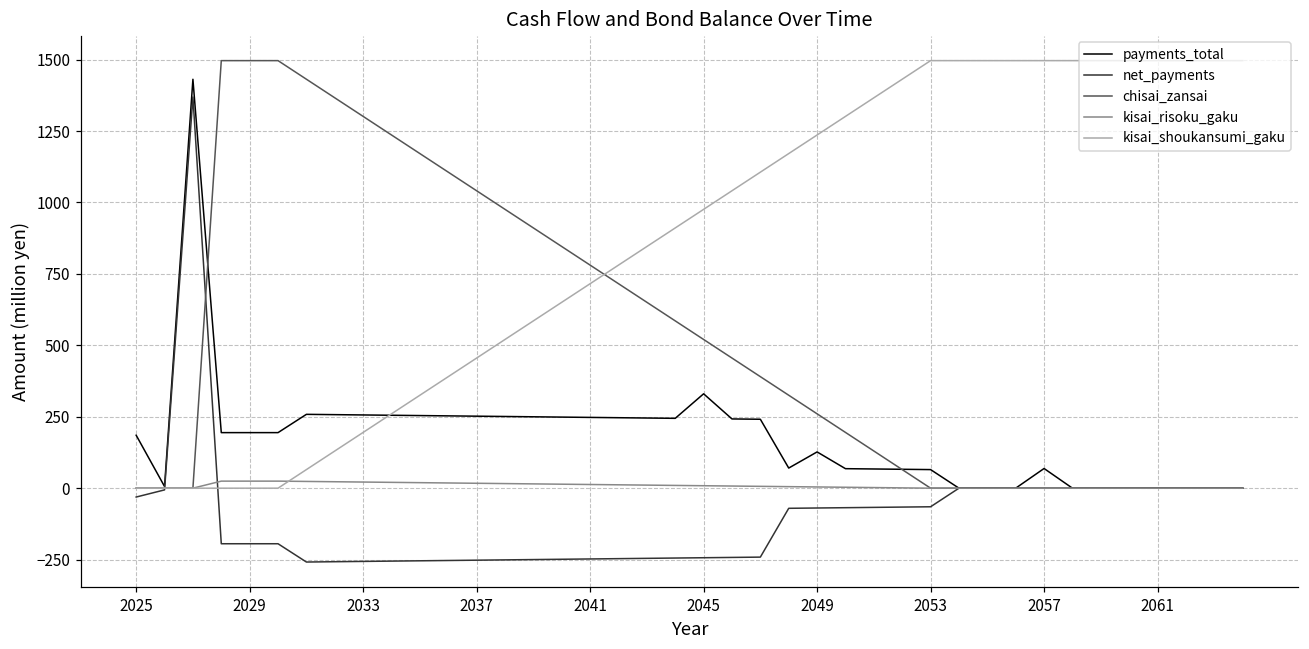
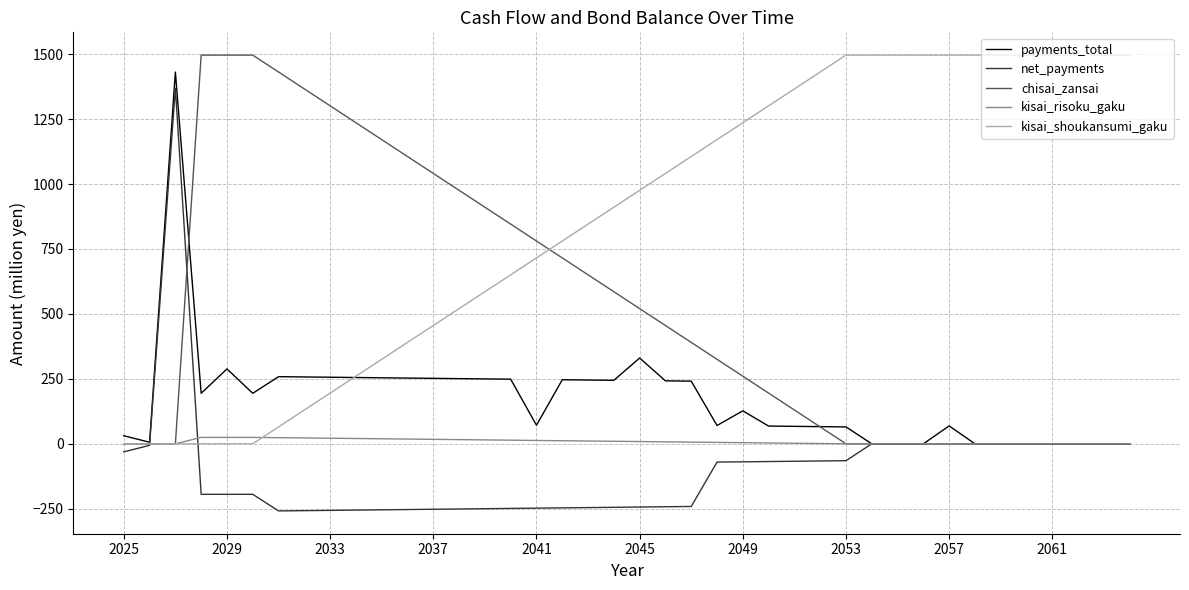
payments_total, 2025: 190 -> 30
payments_total, 2029: 190 -> 290
payments_total, 2041: 250 -> 70
